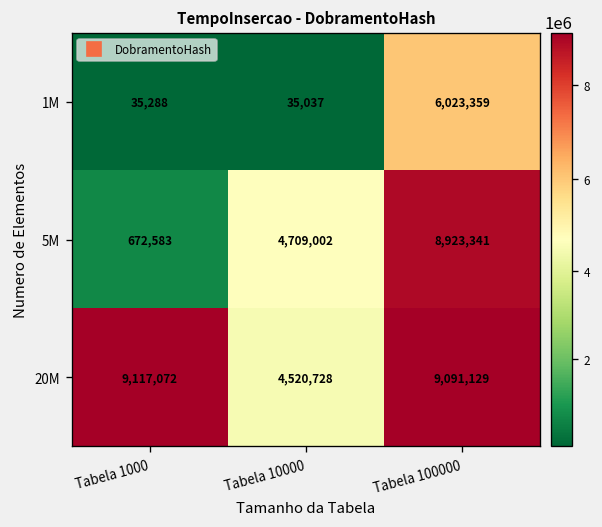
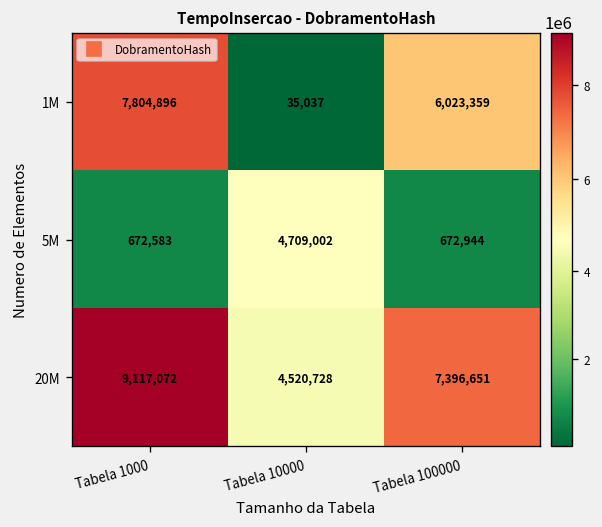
1M, Tabela 1000: 35,288 -> 7,804,896
5M, Tabela 100000: 8,923,341 -> 672,944
20M, Tabela 100000: 9,091,129 -> 7,396,651
